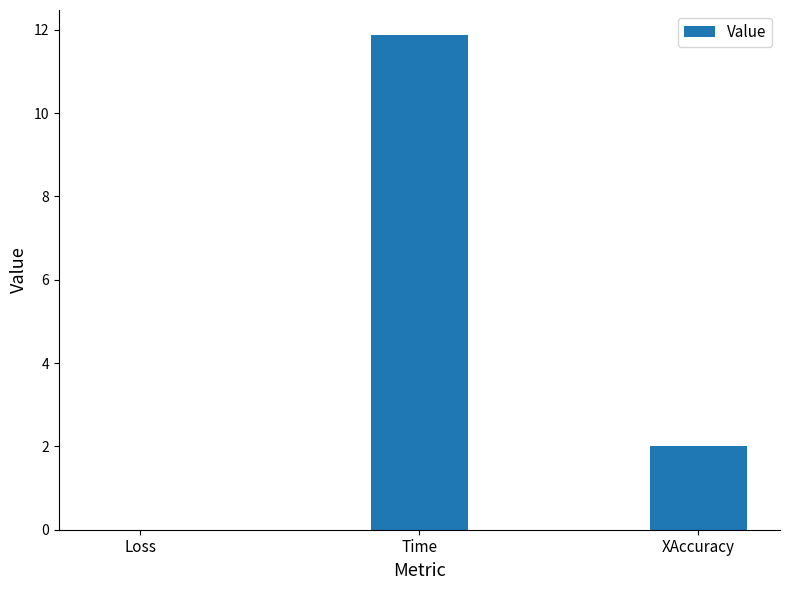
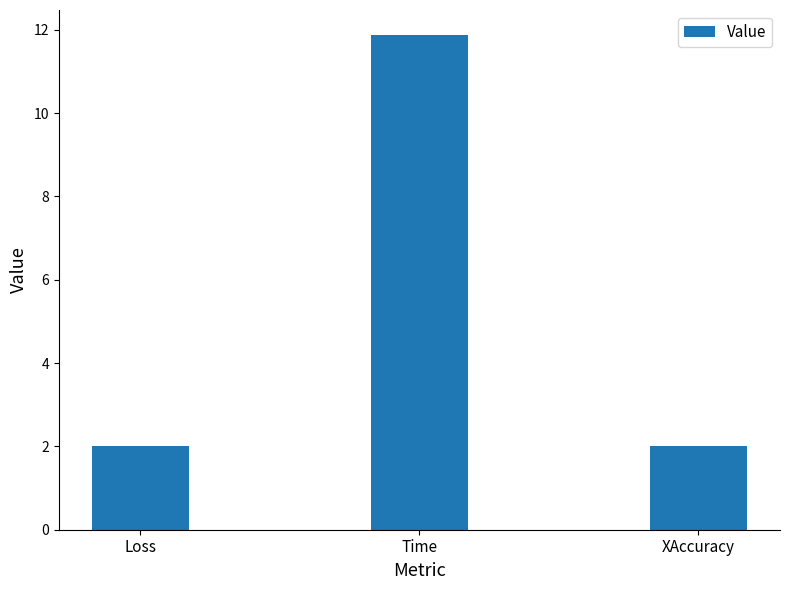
Loss: 0 -> 2
